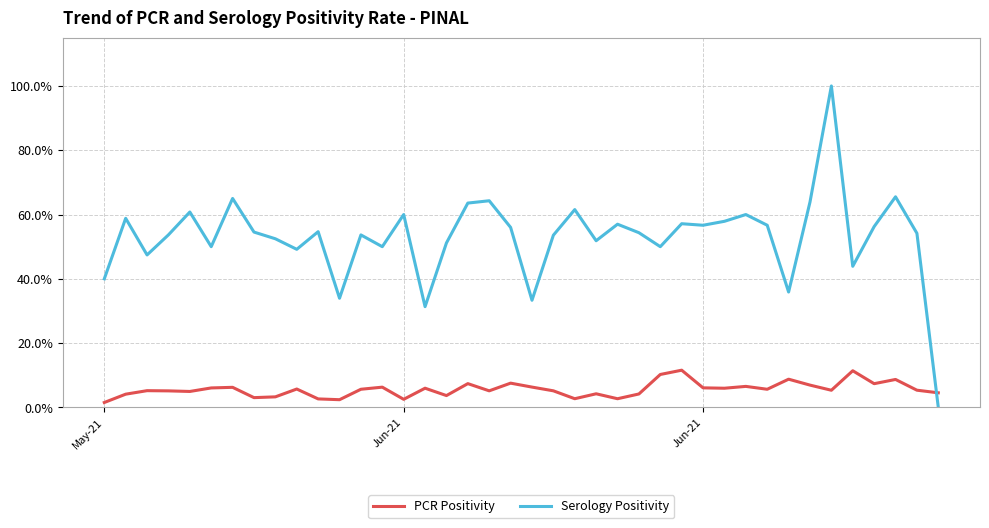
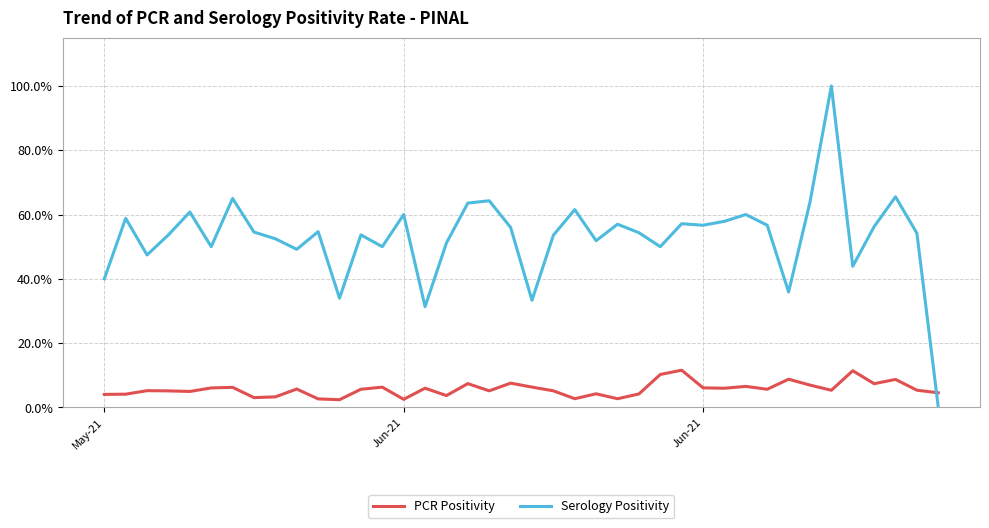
PCR Positivity, May-21: 2% -> 4%
